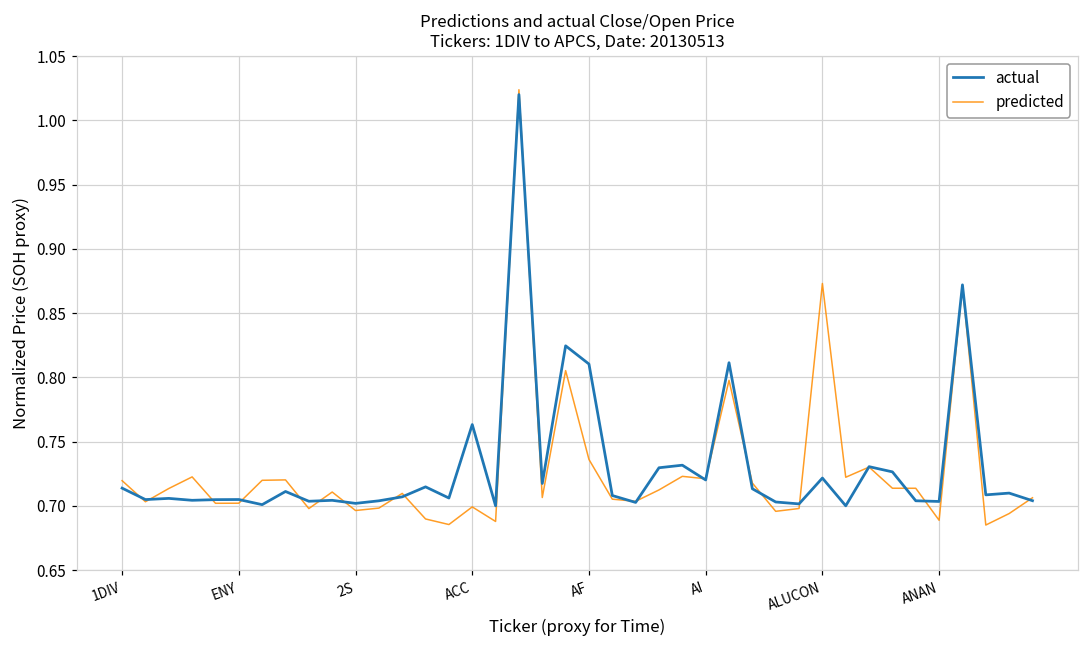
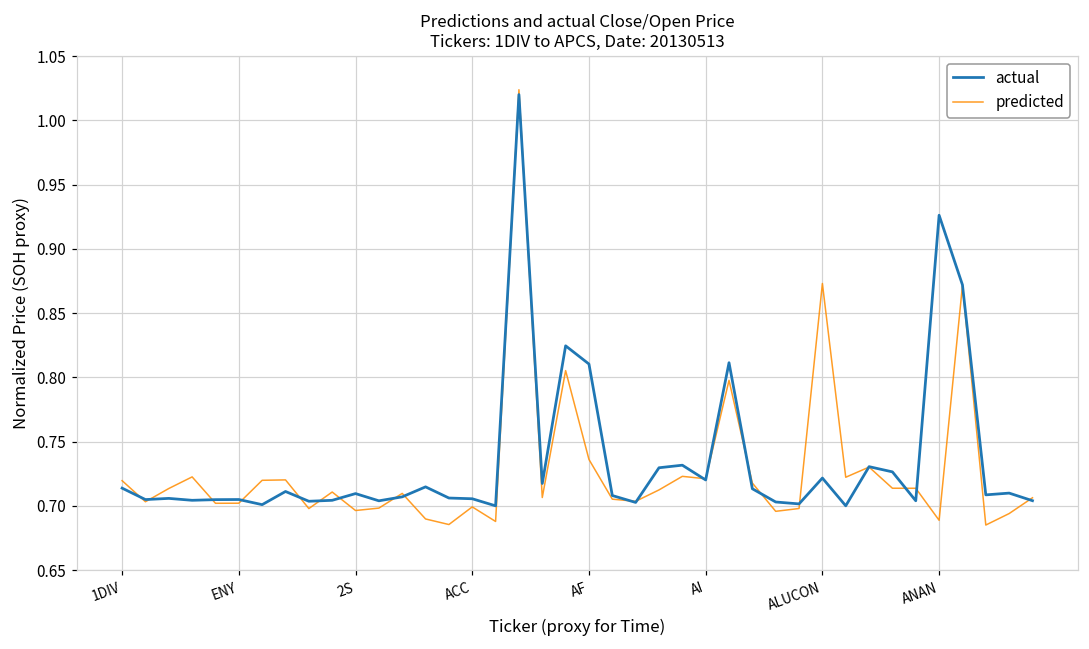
actual, 2S: 0.702 -> 0.710
actual, ACC: 0.763 -> 0.706
actual, ANAN: 0.703 -> 0.926
